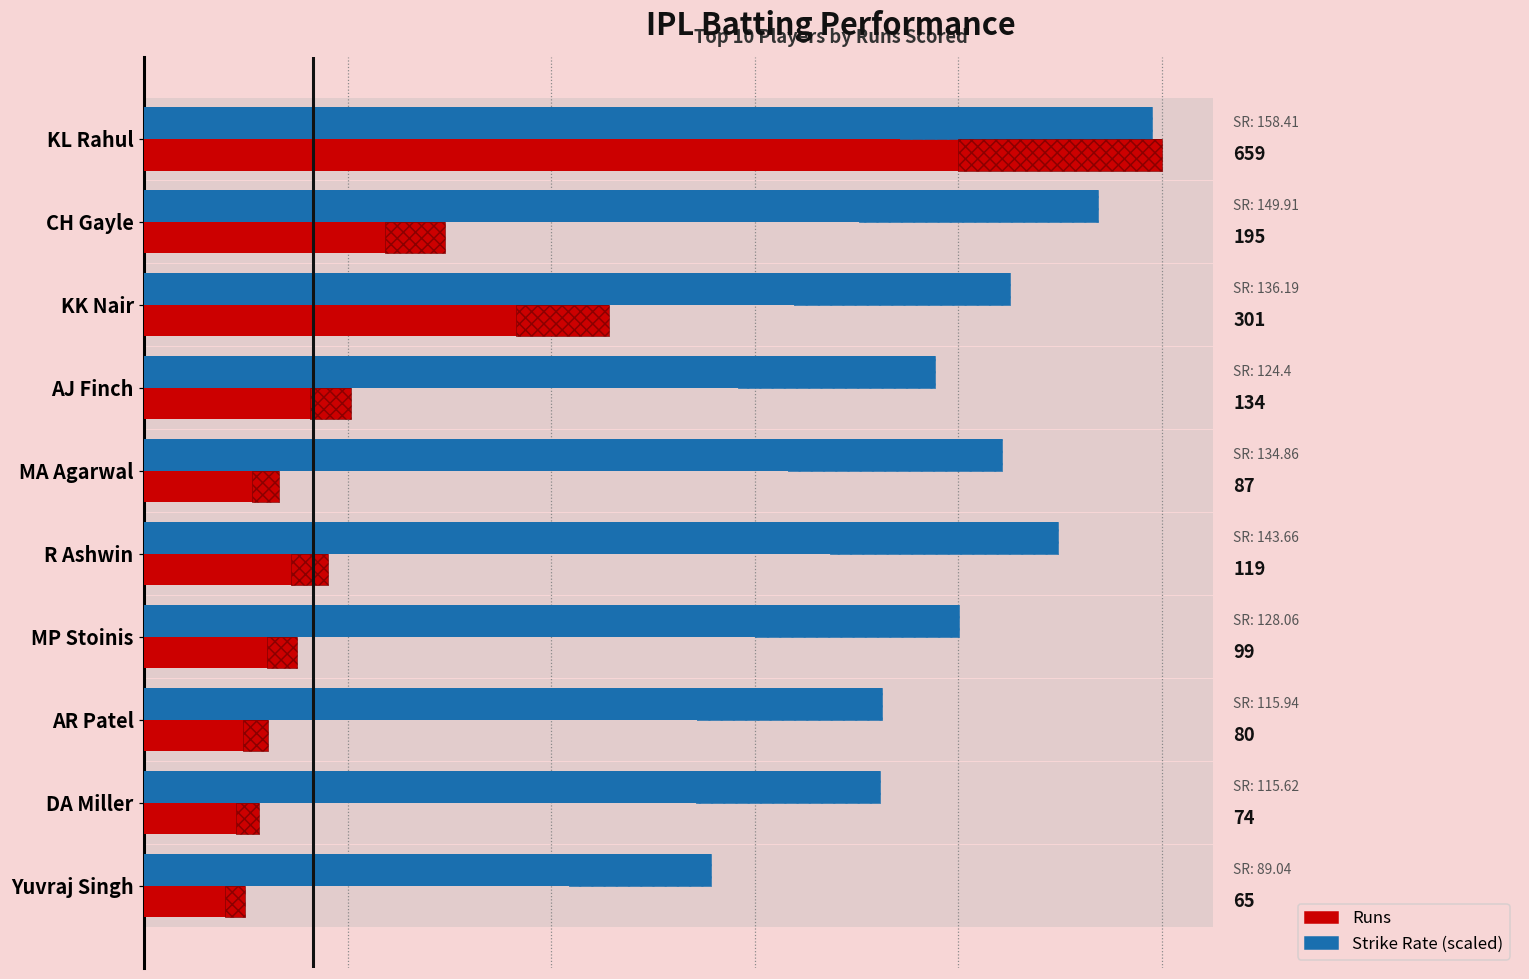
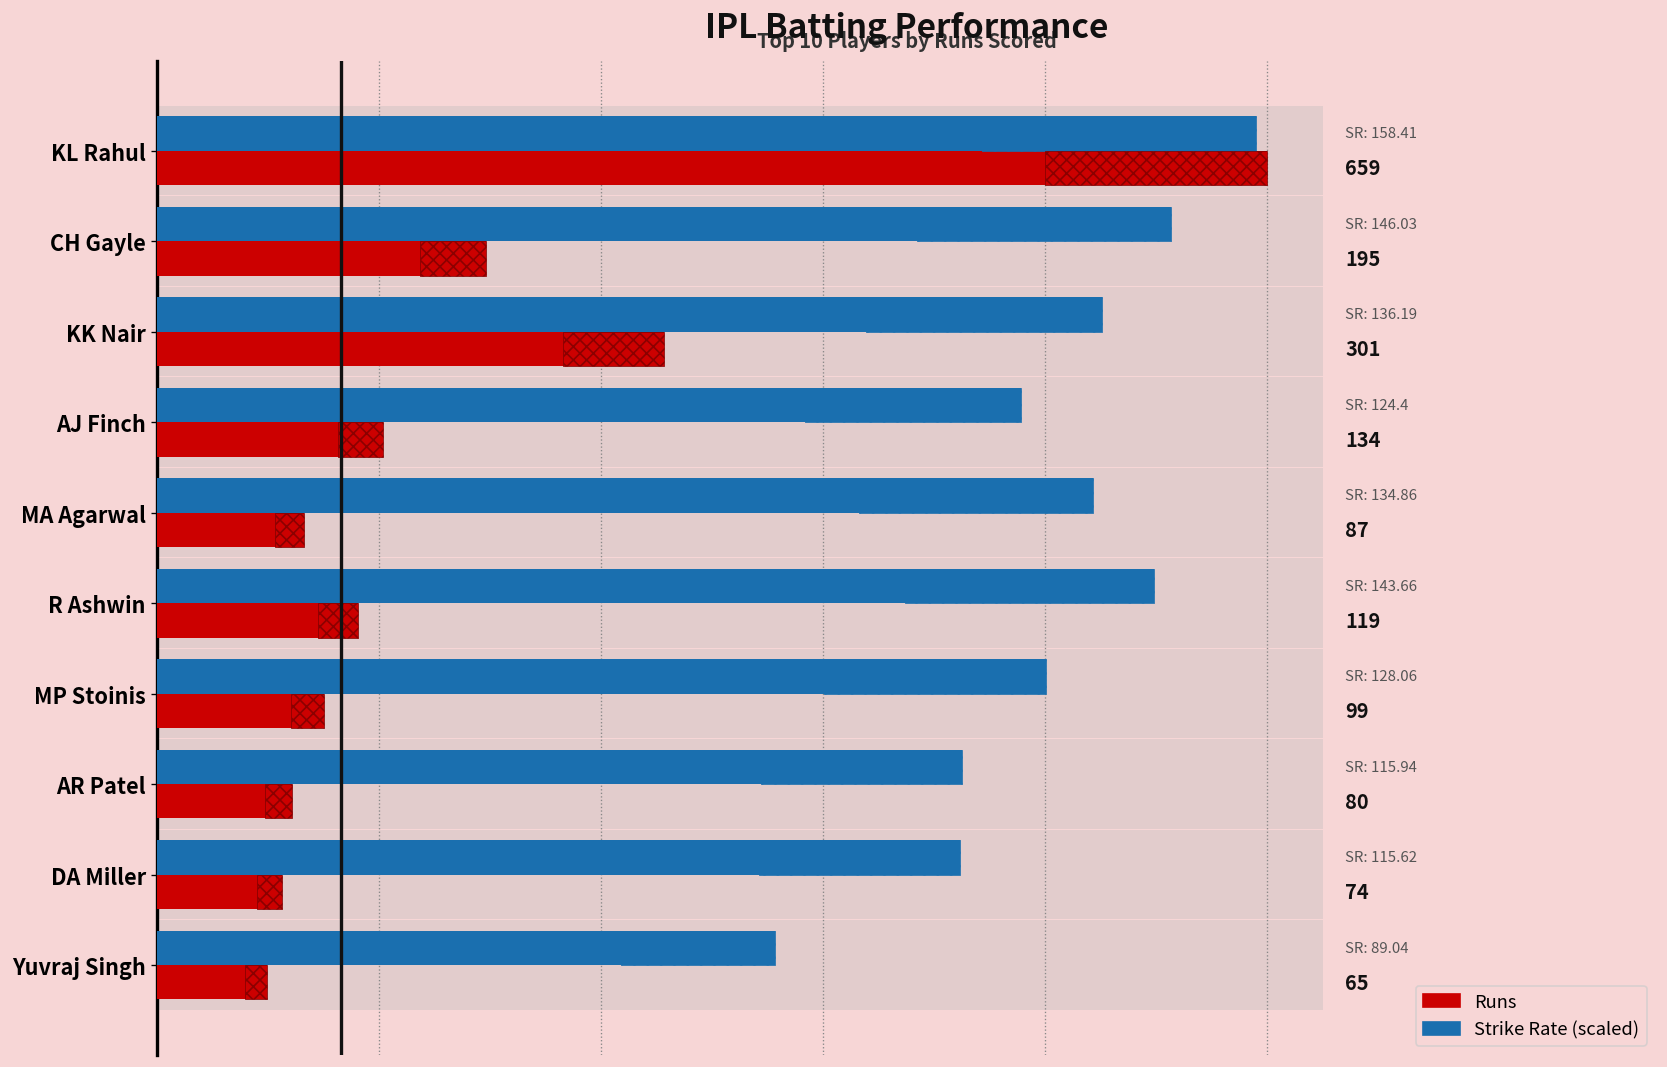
Strike Rate (scaled), CH Gayle: 149.91 -> 146.03
